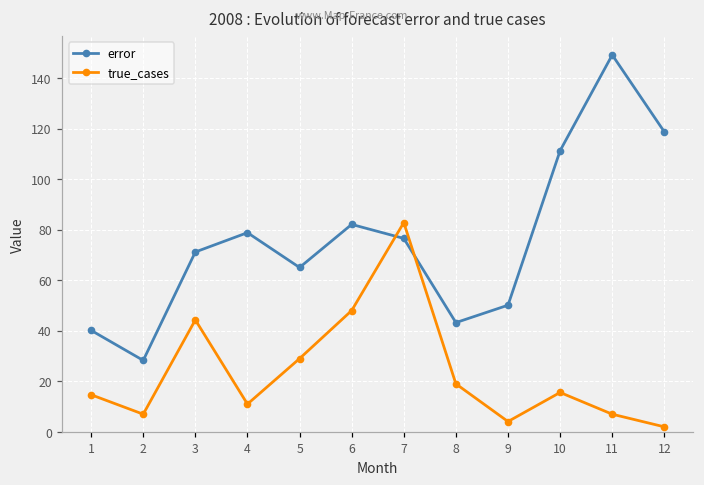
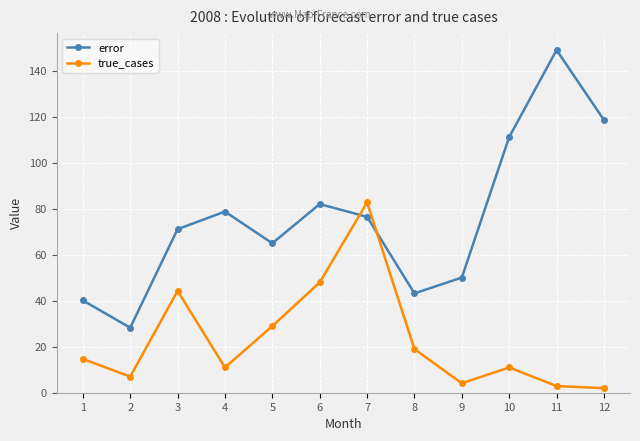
true_cases, 10: 16 -> 11
true_cases, 11: 7 -> 3
